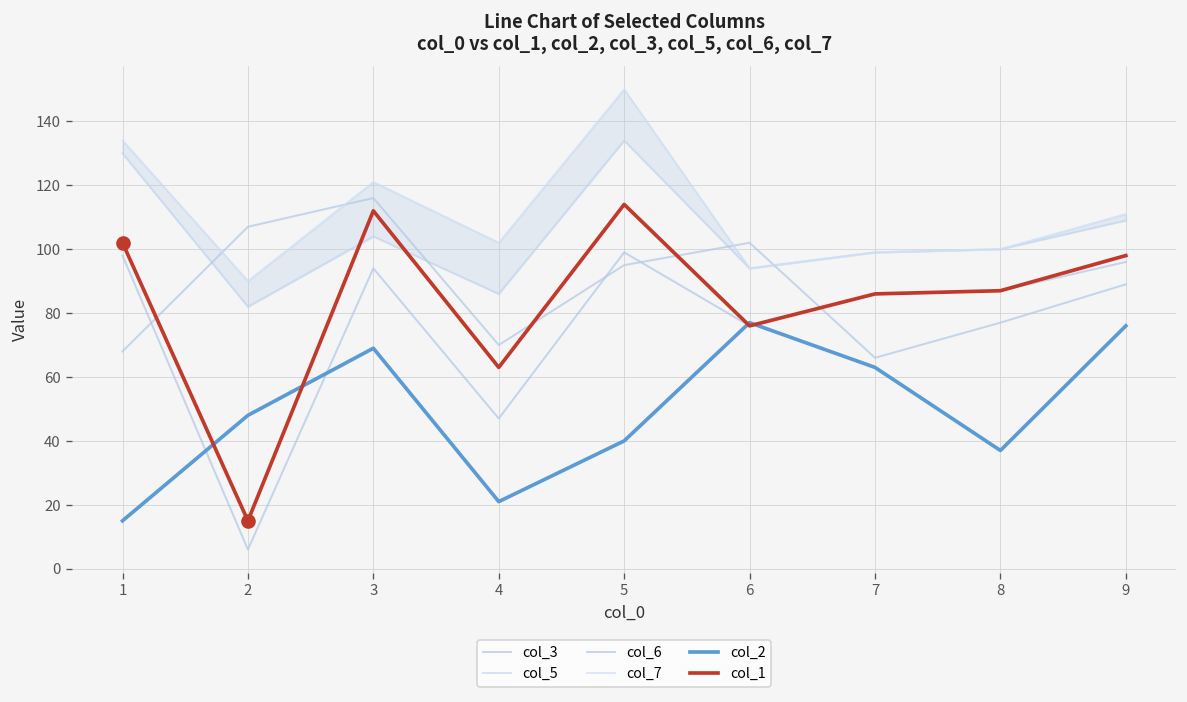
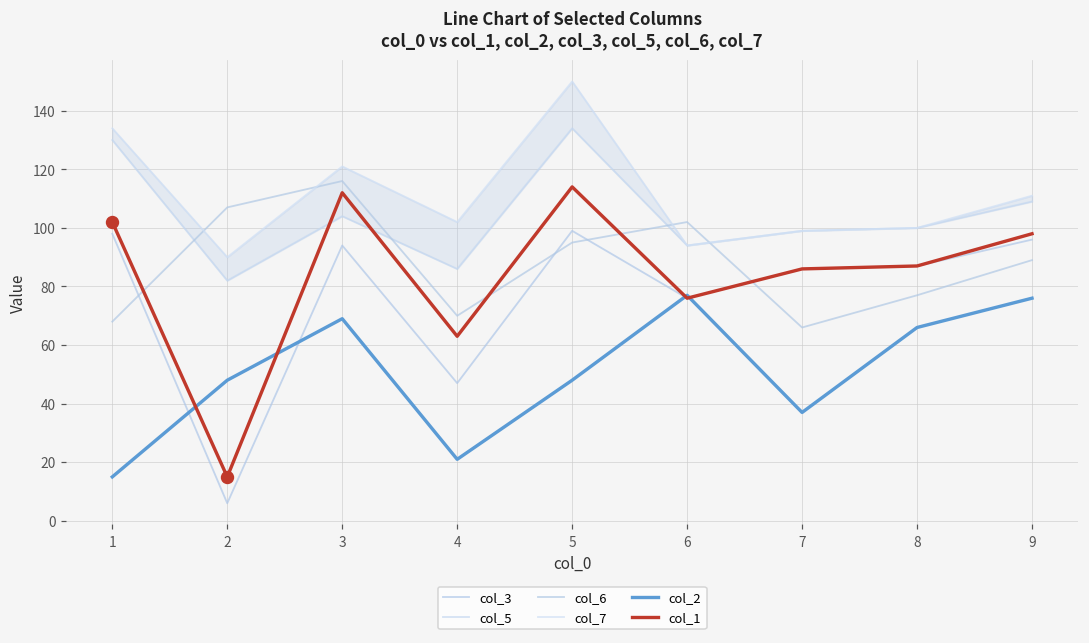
col_2, 5: 40 -> 48
col_2, 7: 63 -> 37
col_2, 8: 37 -> 66
